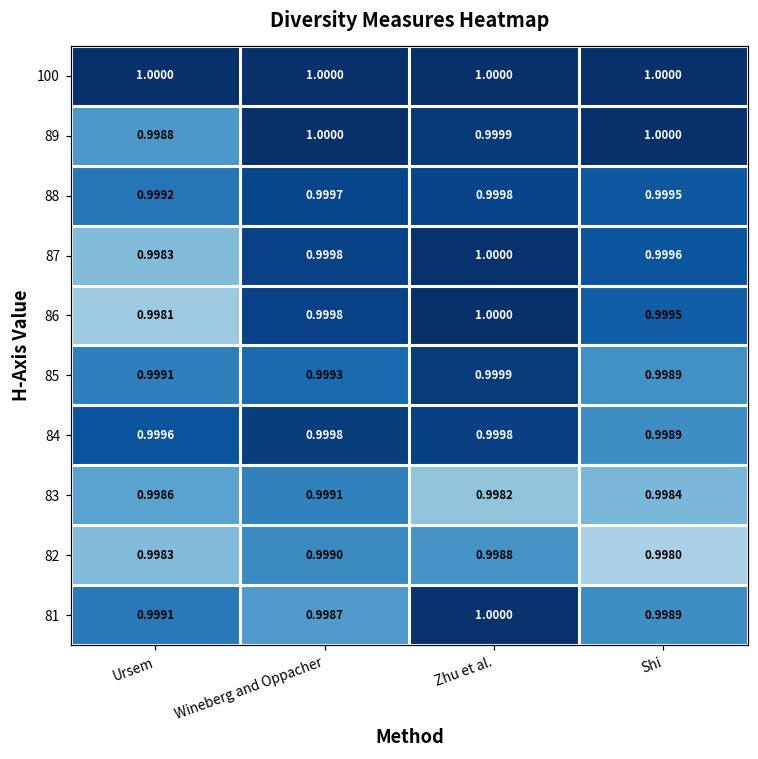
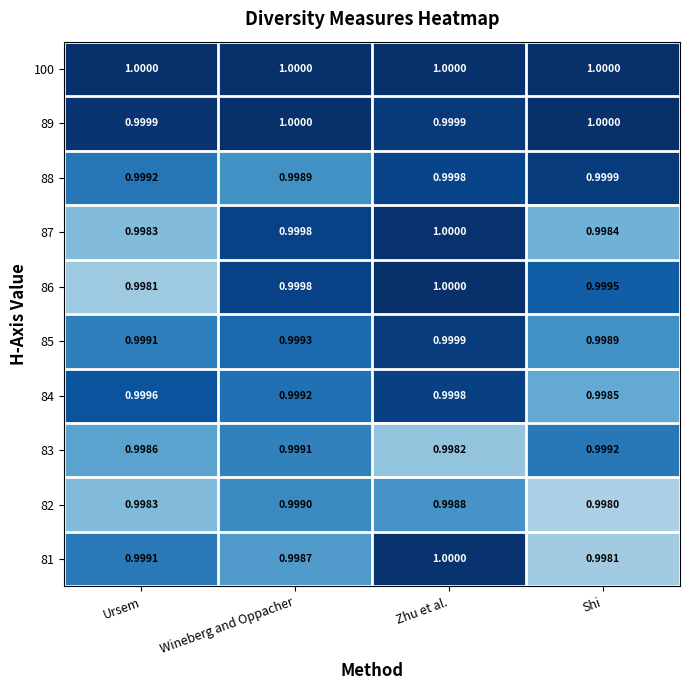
89, Ursem: 0.9988 -> 0.9999
88, Wineberg and Oppacher: 0.9997 -> 0.9989
88, Shi: 0.9995 -> 0.9999
87, Shi: 0.9996 -> 0.9984
84, Wineberg and Oppacher: 0.9998 -> 0.9992
84, Shi: 0.9989 -> 0.9985
83, Shi: 0.9984 -> 0.9992
81, Shi: 0.9989 -> 0.9981
